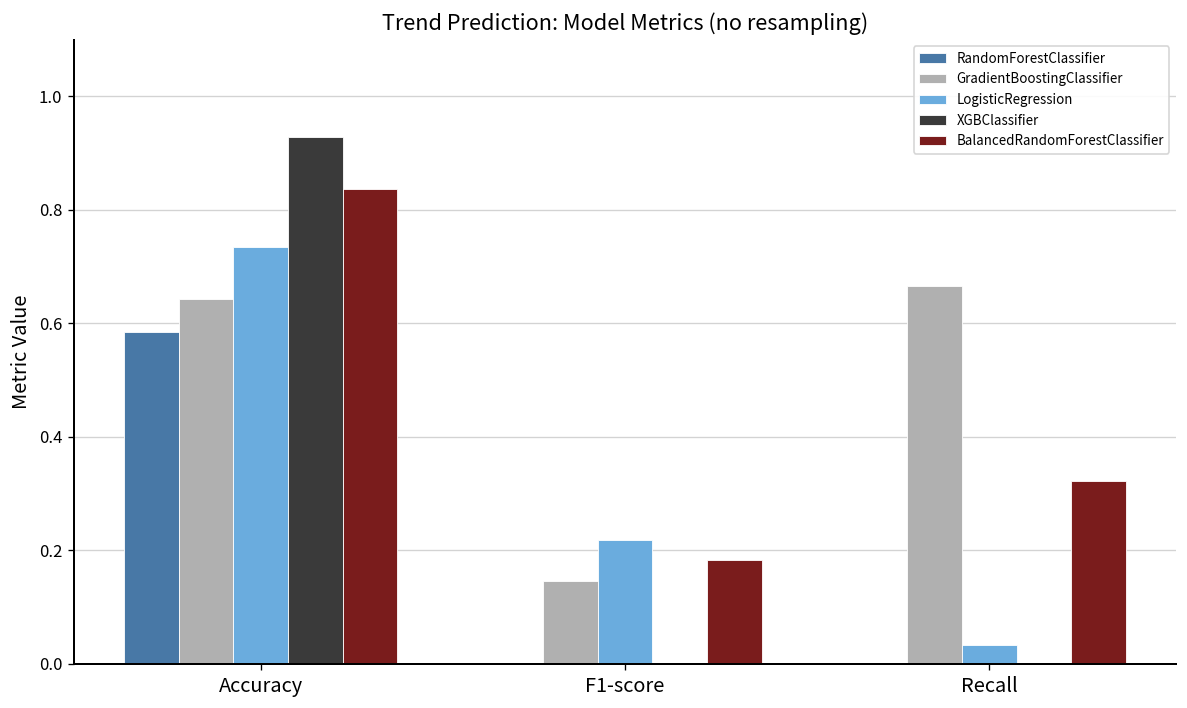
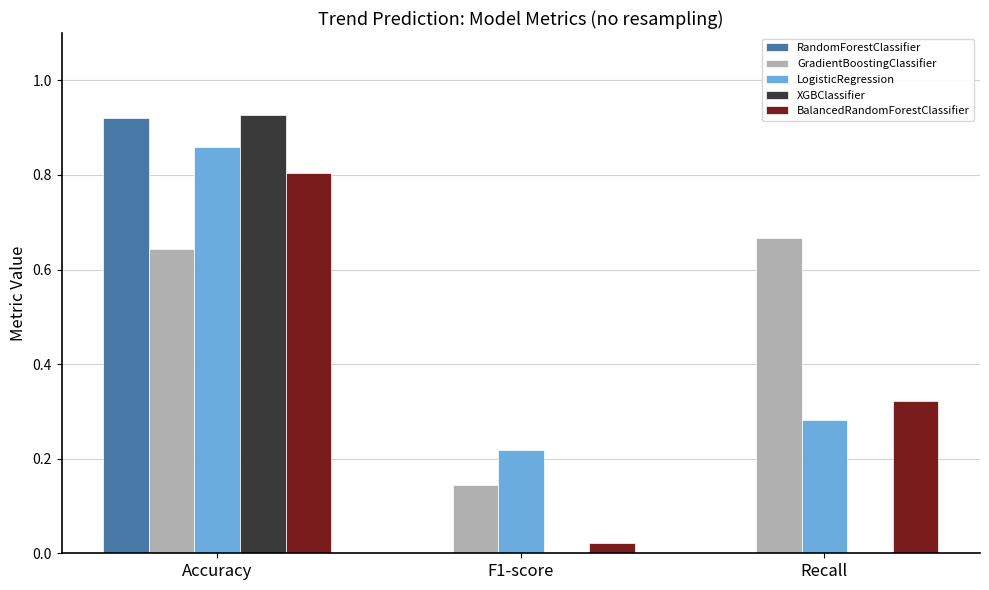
RandomForestClassifier, Accuracy: 0.58 -> 0.92
LogisticRegression, Accuracy: 0.73 -> 0.86
BalancedRandomForestClassifier, Accuracy: 0.84 -> 0.80
BalancedRandomForestClassifier, F1-score: 0.18 -> 0.02
LogisticRegression, Recall: 0.03 -> 0.28
